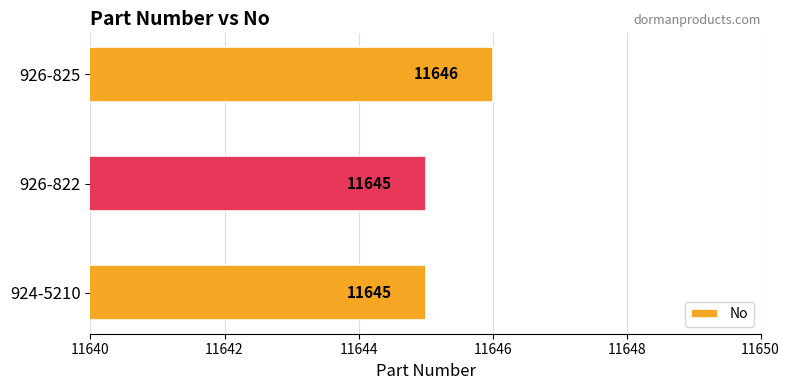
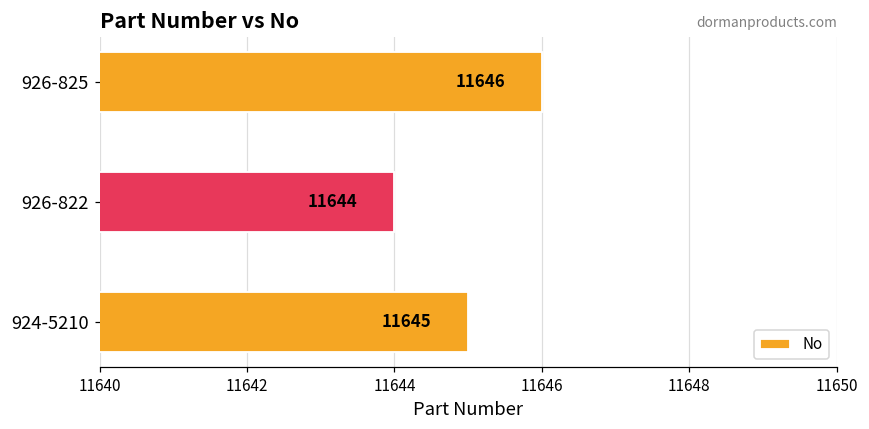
926-822: 11645 -> 11644
